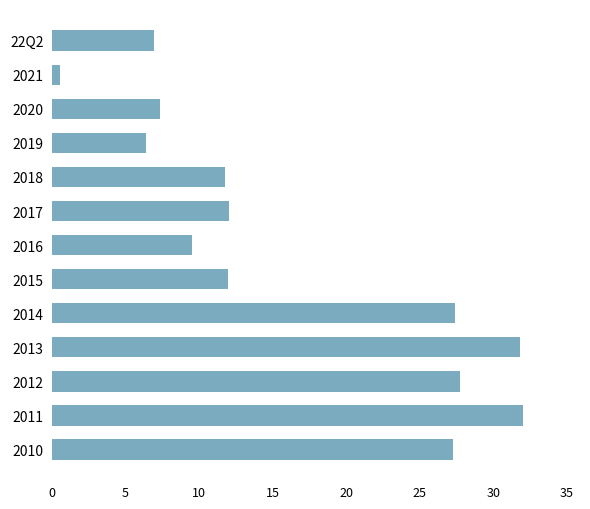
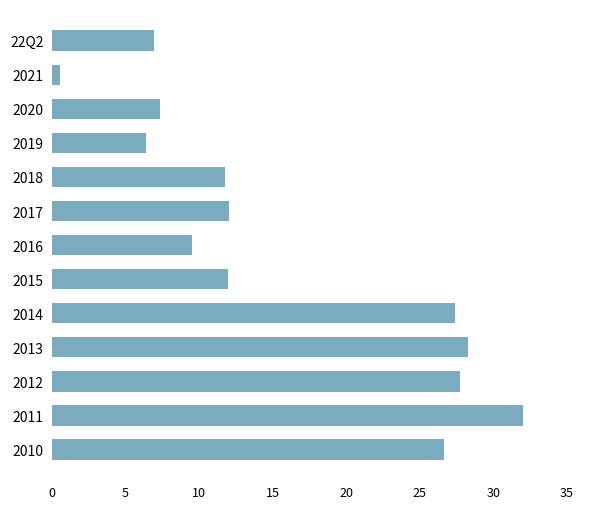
2013: 31.8 -> 28.3
2010: 27.3 -> 26.7
